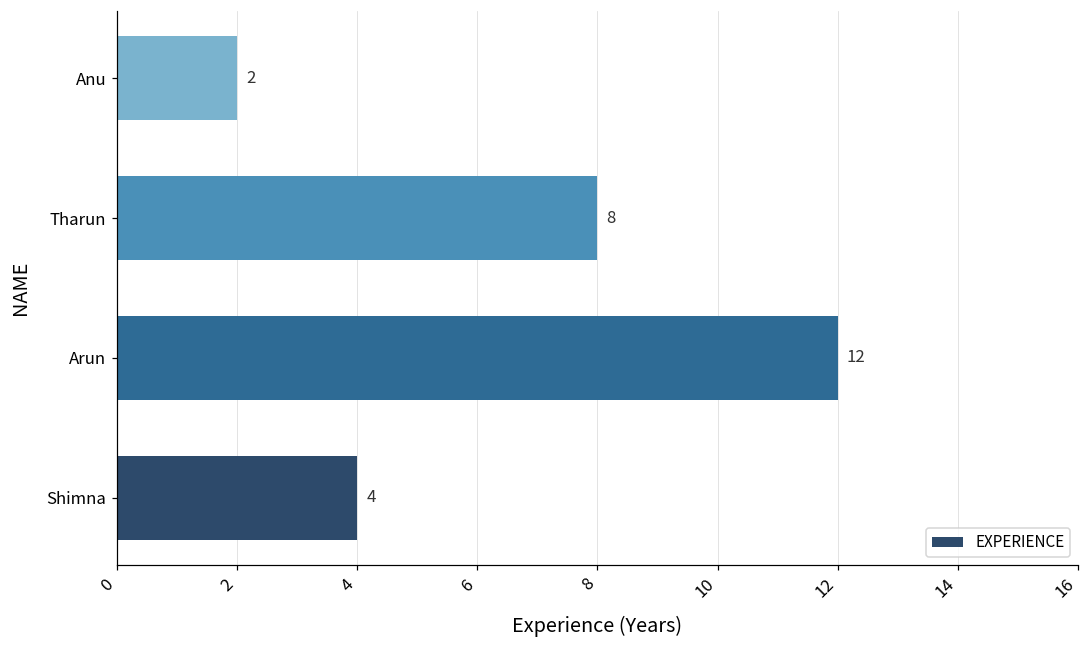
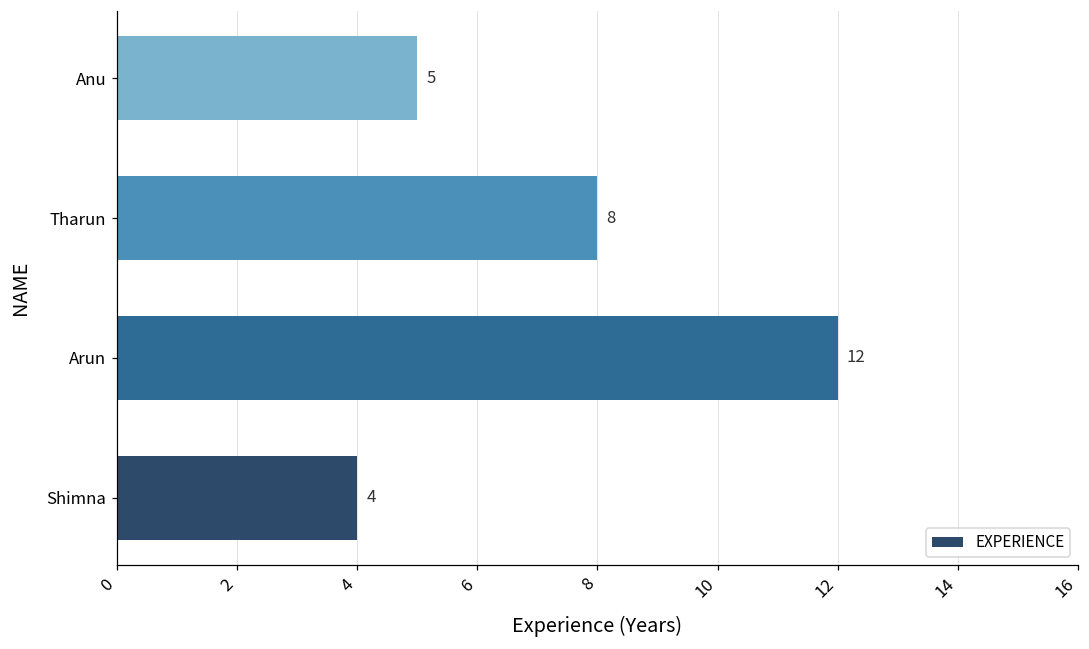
Anu: 2 -> 5
